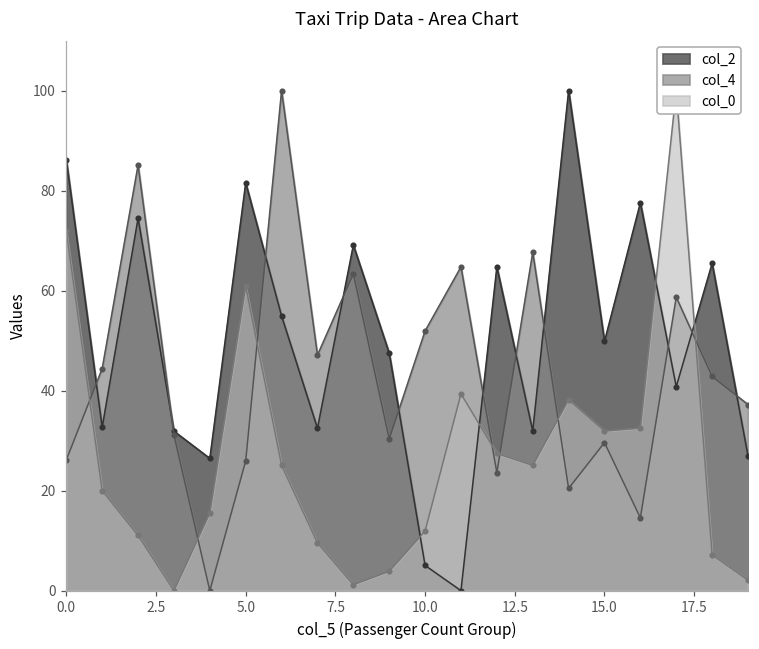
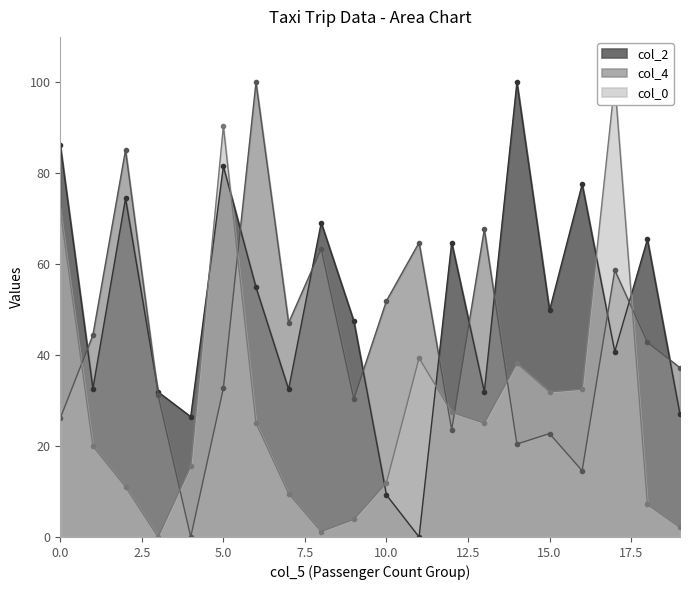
col_4, 5.0: 26 -> 33
col_0, 5.0: 61 -> 90
col_2, 10.0: 5 -> 9
col_4, 15.0: 30 -> 23
